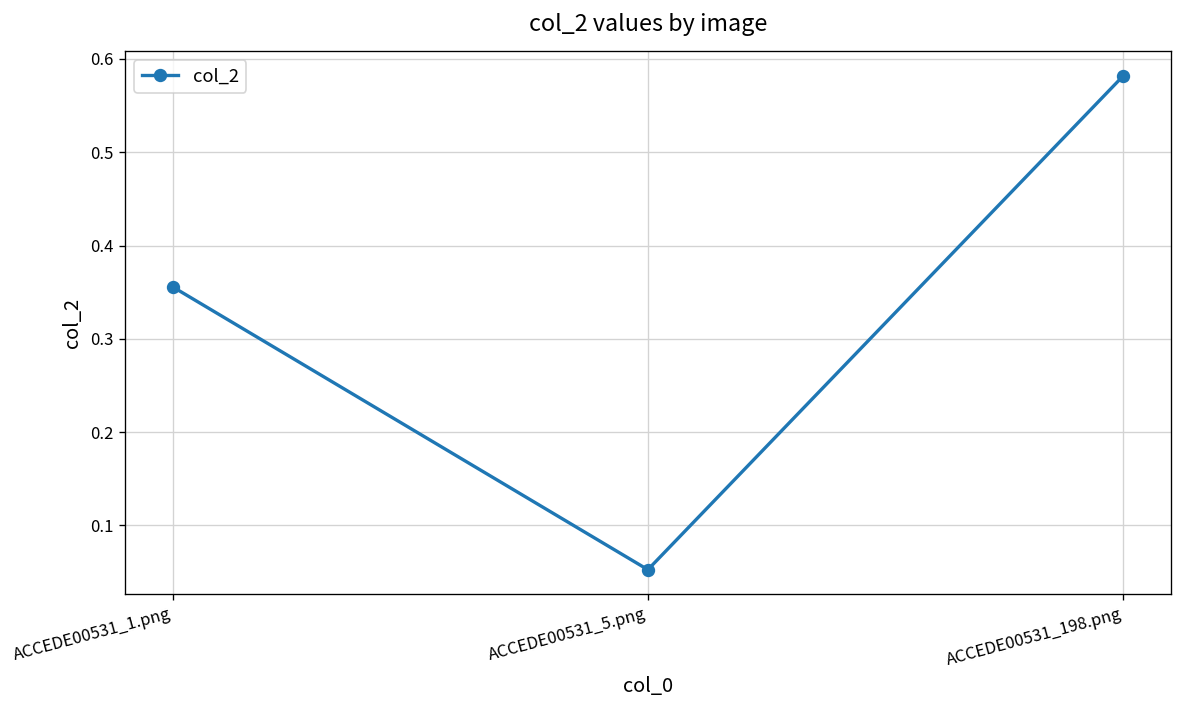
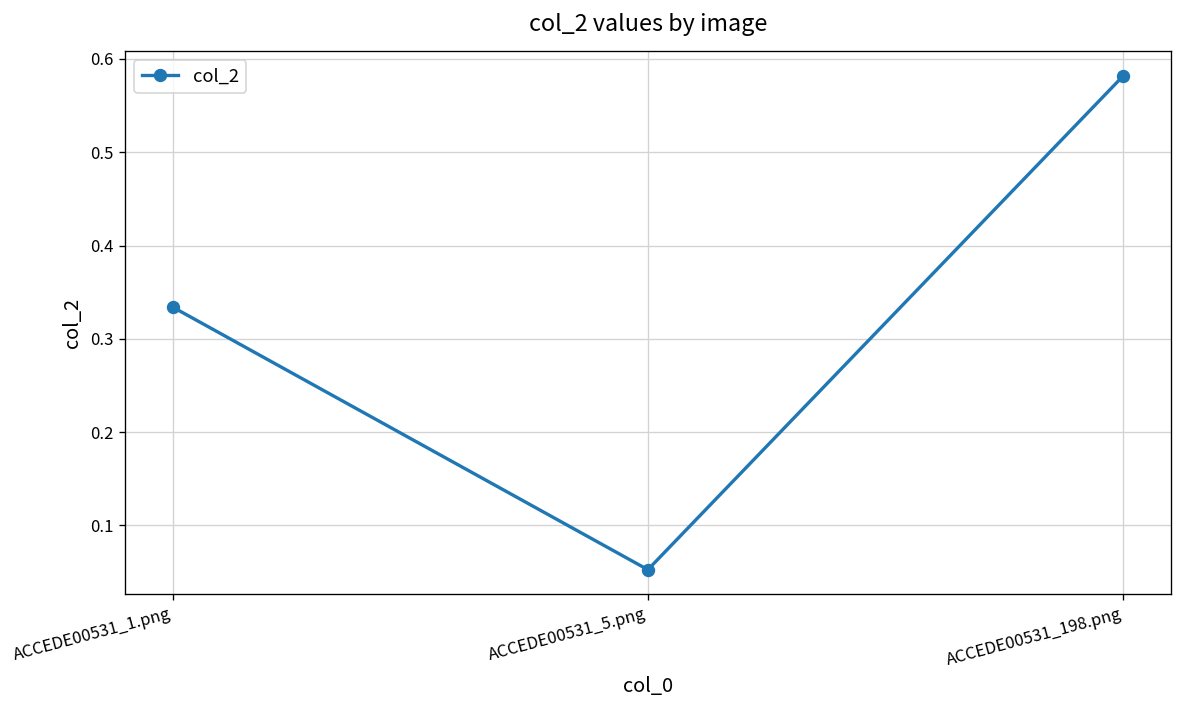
ACCEDE00531_1.png: 0.36 -> 0.33
